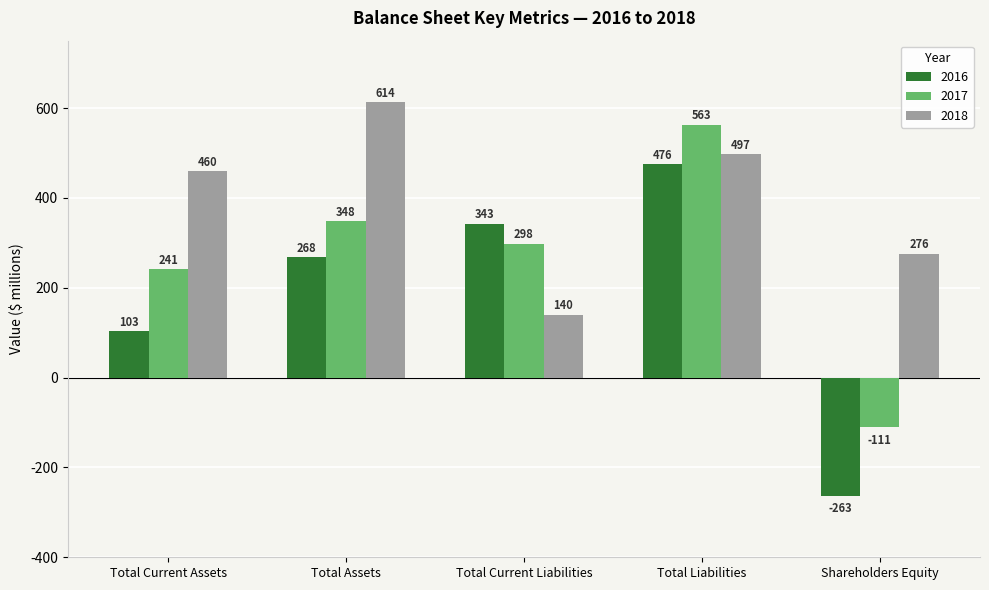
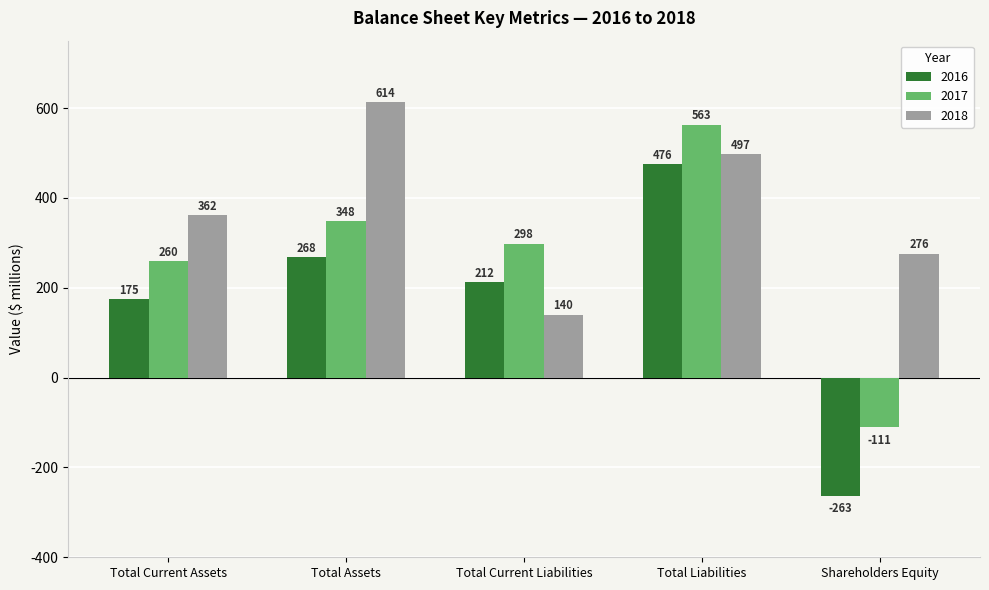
2016, Total Current Assets: 103 -> 175
2017, Total Current Assets: 241 -> 260
2018, Total Current Assets: 460 -> 362
2016, Total Current Liabilities: 343 -> 212
